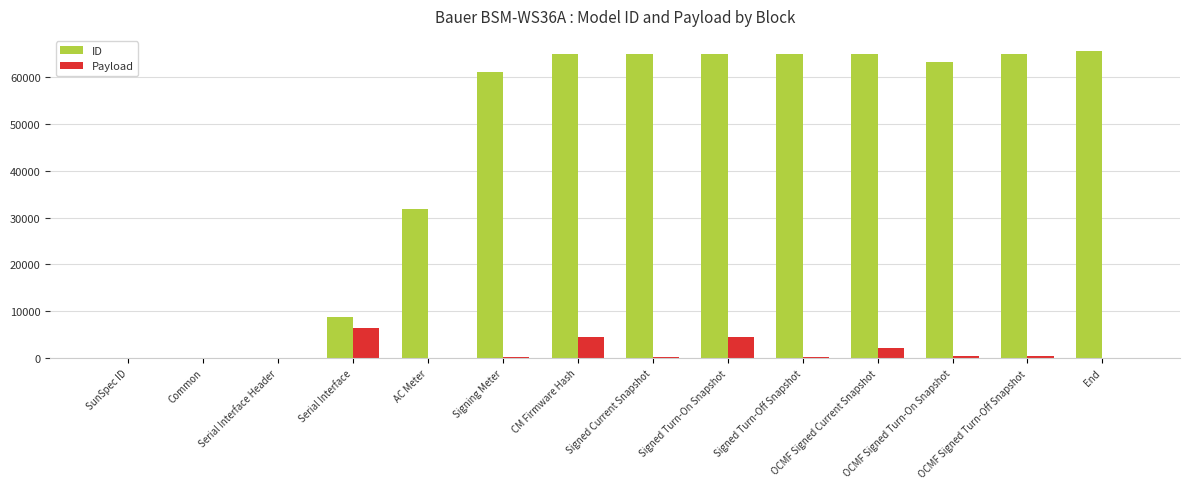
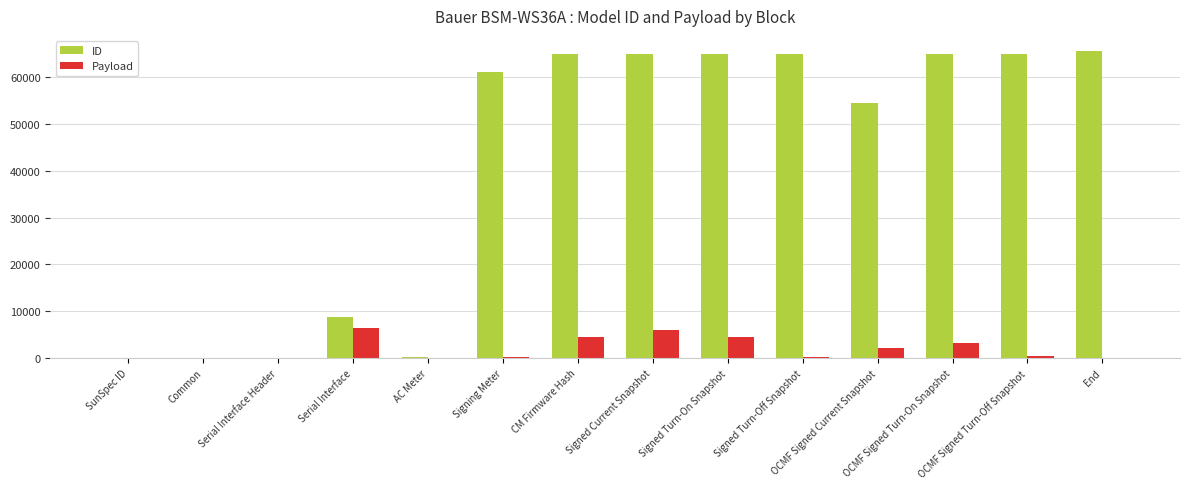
ID, AC Meter: 32000 -> 0
Payload, Signed Current Snapshot: 0 -> 6000
ID, OCMF Signed Current Snapshot: 65000 -> 55000
ID, OCMF Signed Turn-On Snapshot: 63000 -> 65000
Payload, OCMF Signed Turn-On Snapshot: 0 -> 3000
